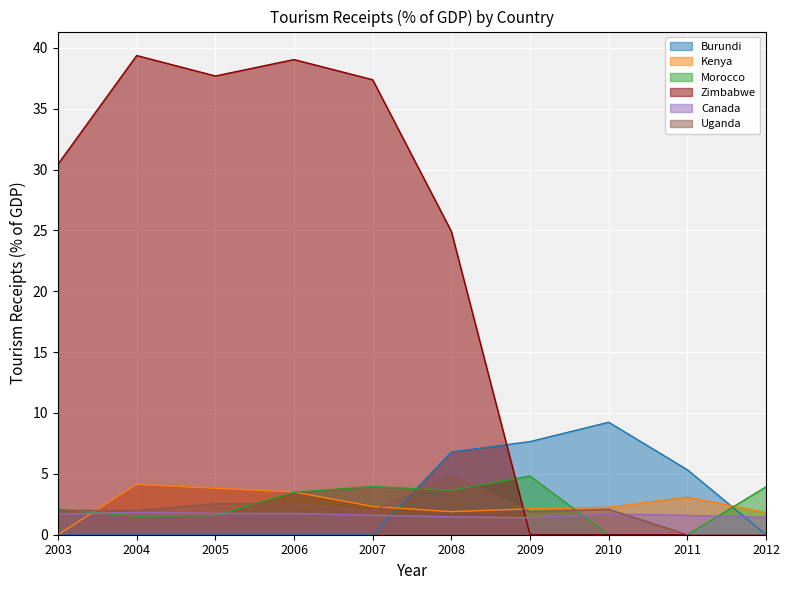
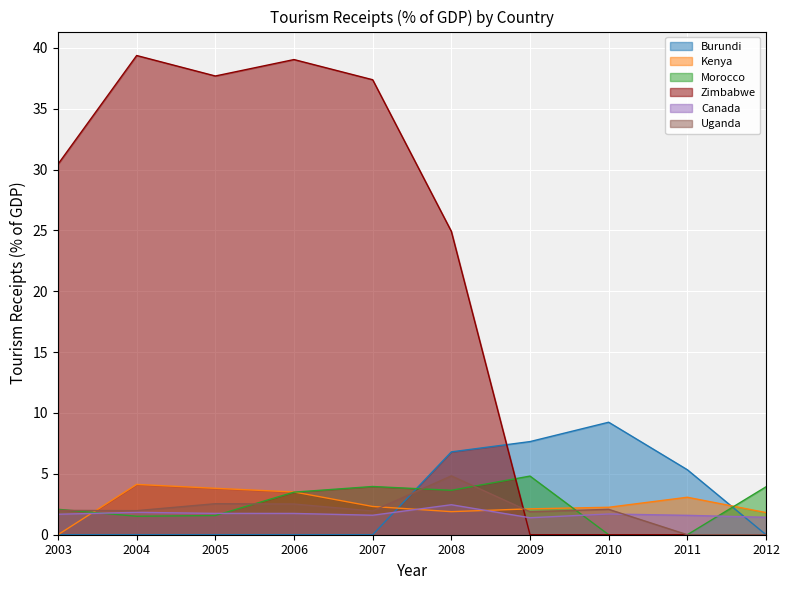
Canada, 2008: 1.5 -> 2.5
